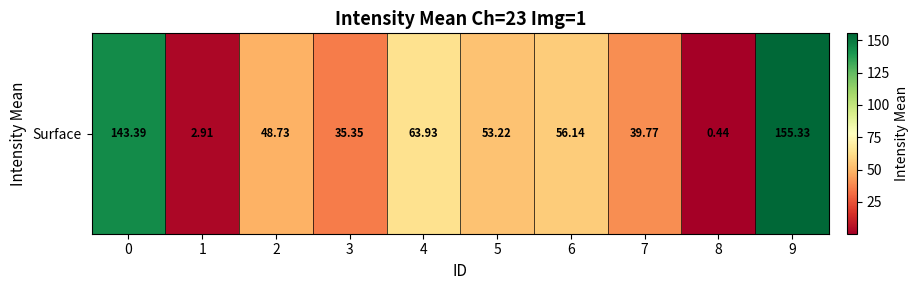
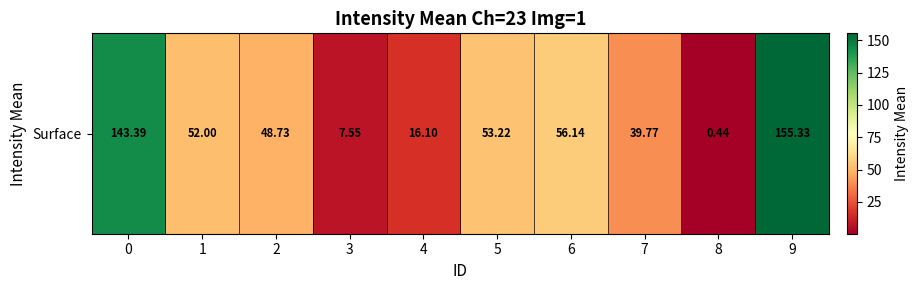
Surface, 1: 2.91 -> 52.00
Surface, 3: 35.35 -> 7.55
Surface, 4: 63.93 -> 16.10
